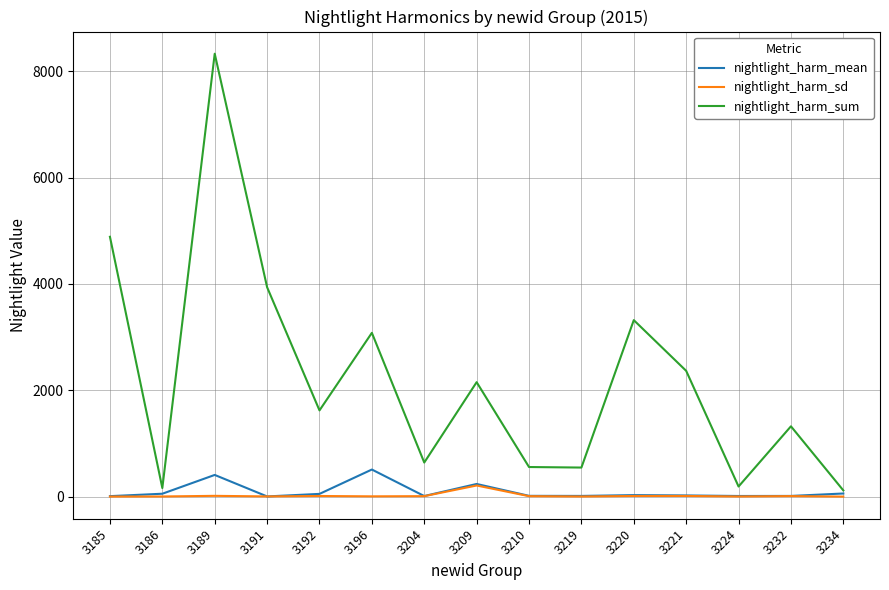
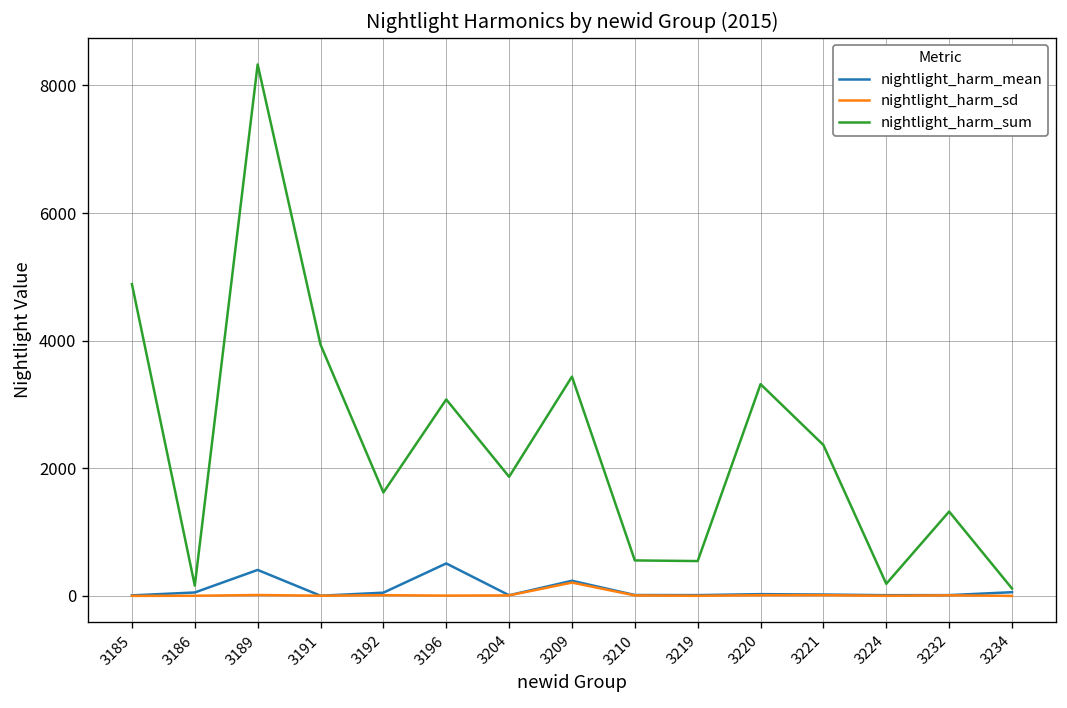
nightlight_harm_sum, 3204: 600 -> 1900
nightlight_harm_sum, 3209: 2200 -> 3400
